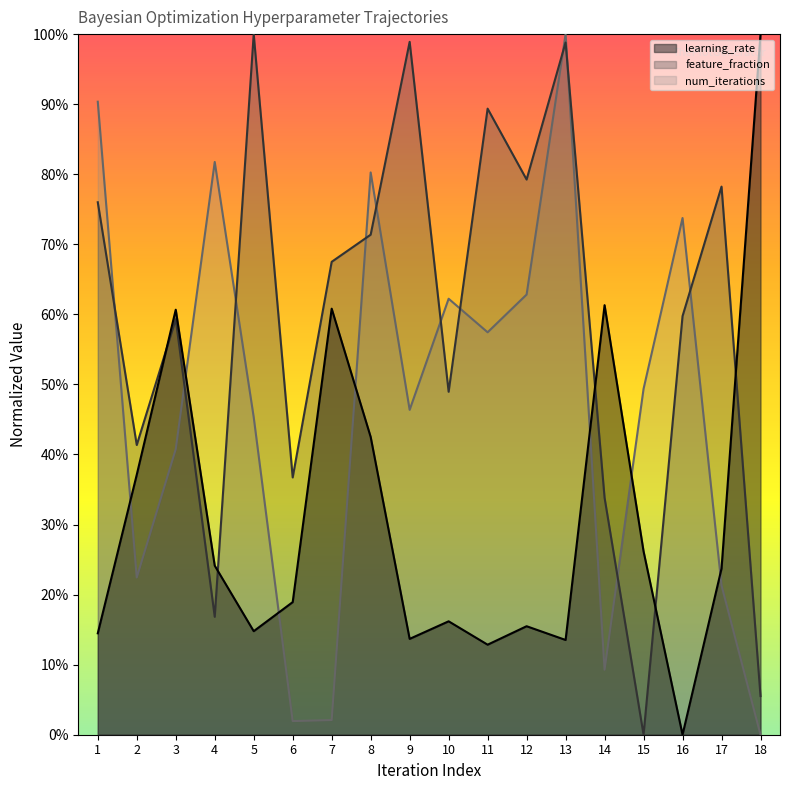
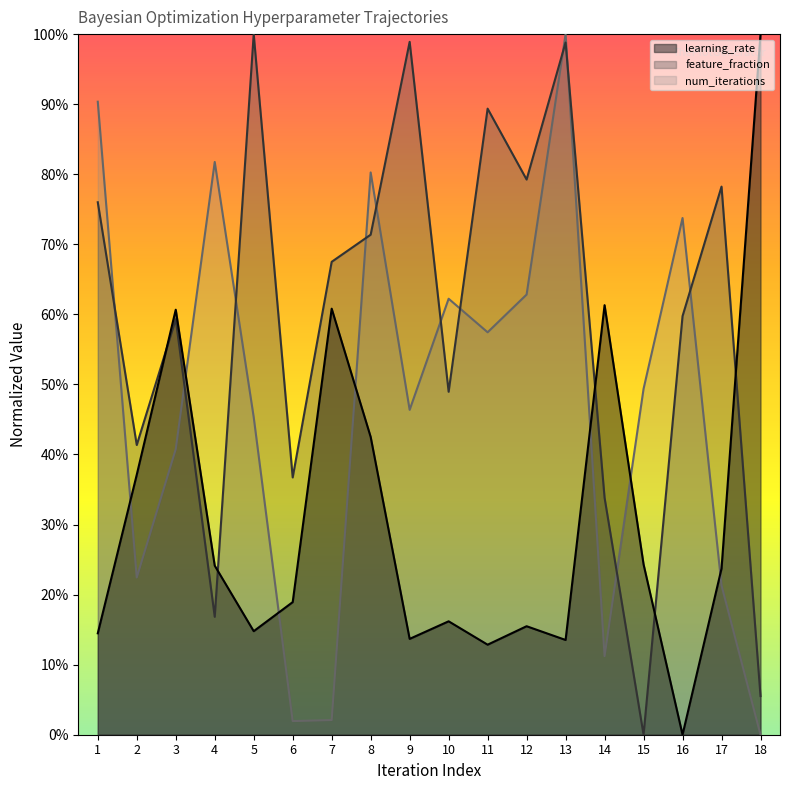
num_iterations, 14: 9% -> 11%
learning_rate, 15: 26% -> 24%
